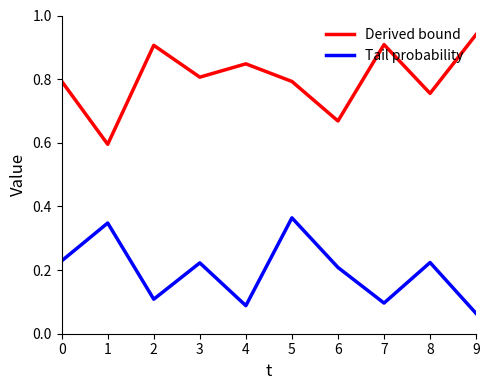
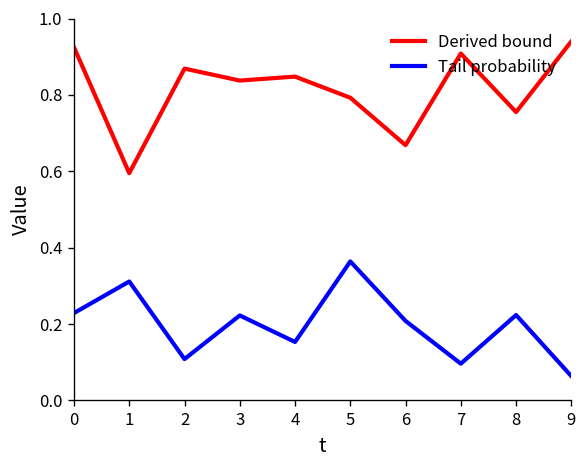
Derived bound, 0: 0.79 -> 0.92
Tail probability, 1: 0.35 -> 0.31
Derived bound, 2: 0.91 -> 0.87
Derived bound, 3: 0.81 -> 0.84
Tail probability, 4: 0.09 -> 0.15
